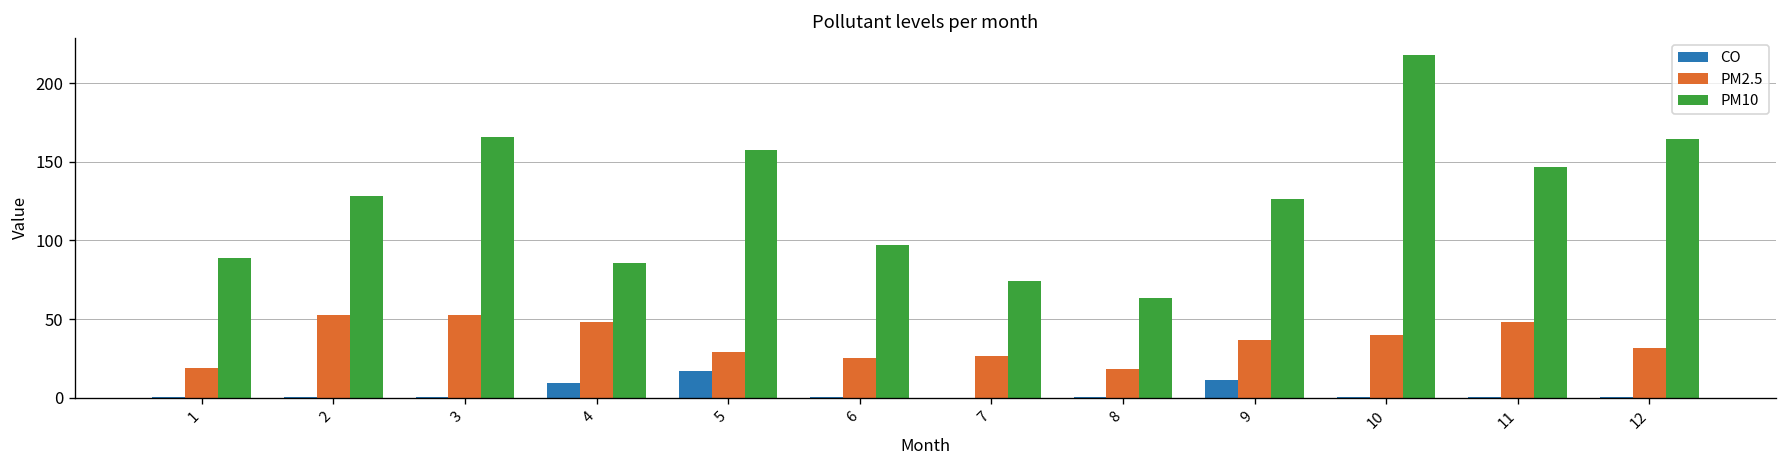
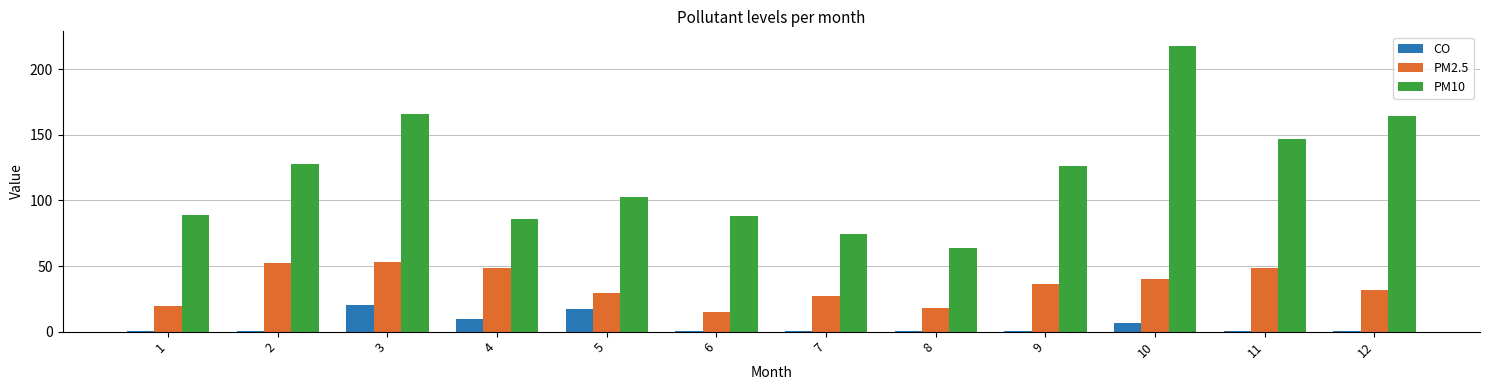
CO, 3: 0 -> 20
PM10, 5: 157 -> 102
PM2.5, 6: 25 -> 15
PM10, 6: 97 -> 88
CO, 9: 11 -> 0
CO, 10: 0 -> 7
